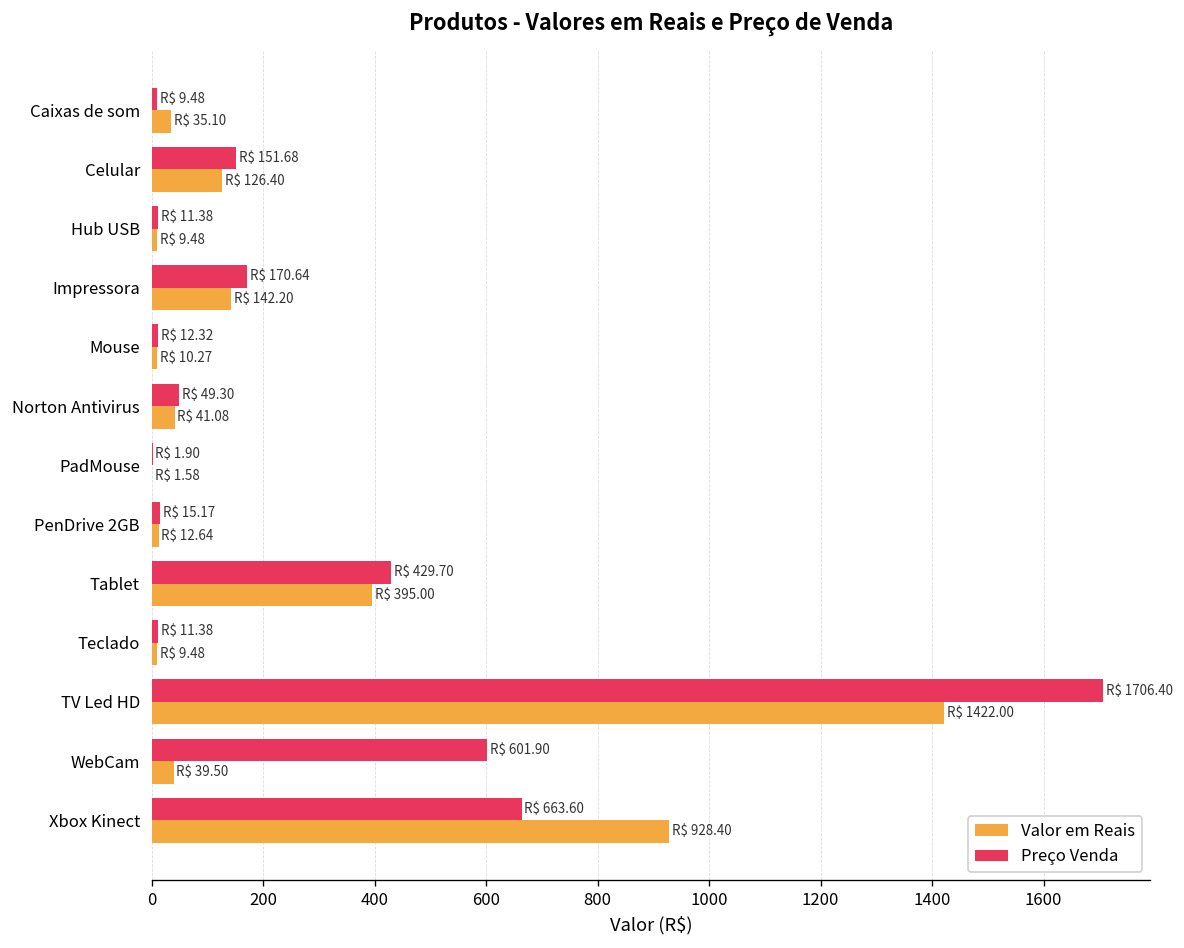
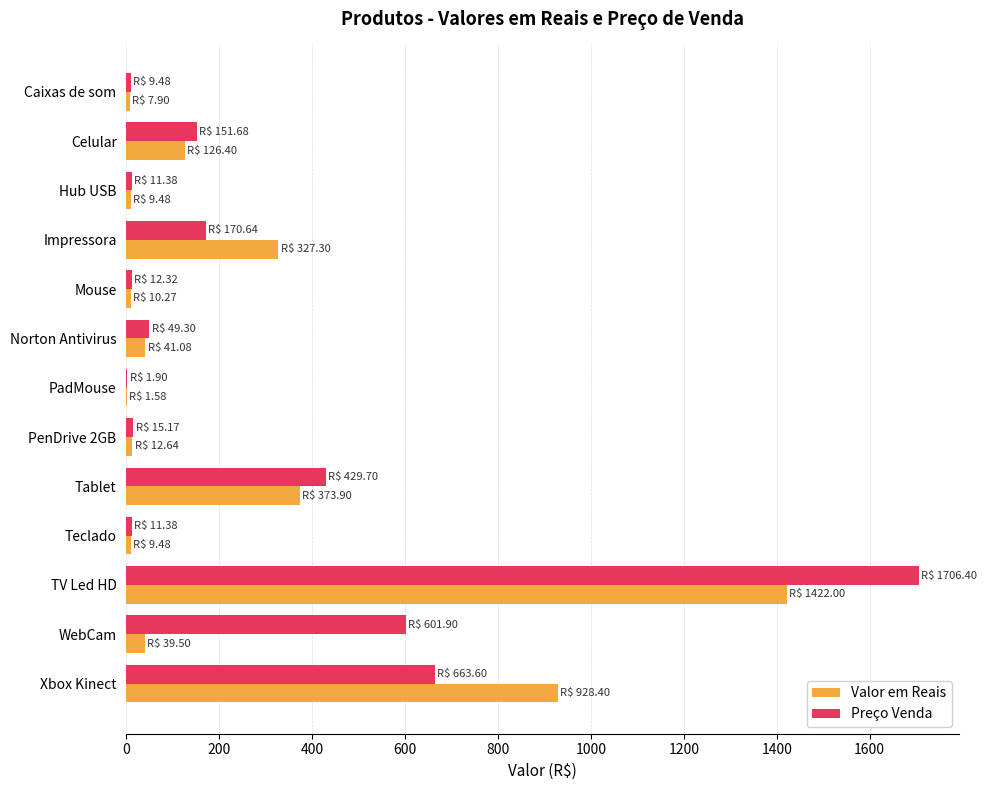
Valor em Reais, Caixas de som: 35.10 -> 7.90
Valor em Reais, Impressora: 142.20 -> 327.30
Valor em Reais, Tablet: 395.00 -> 373.90
